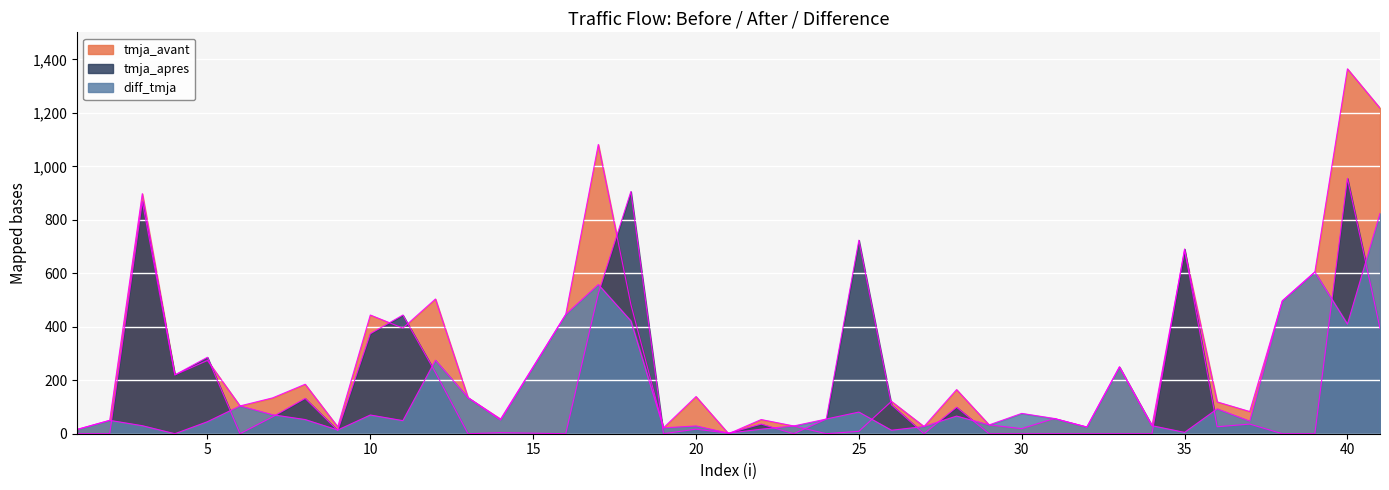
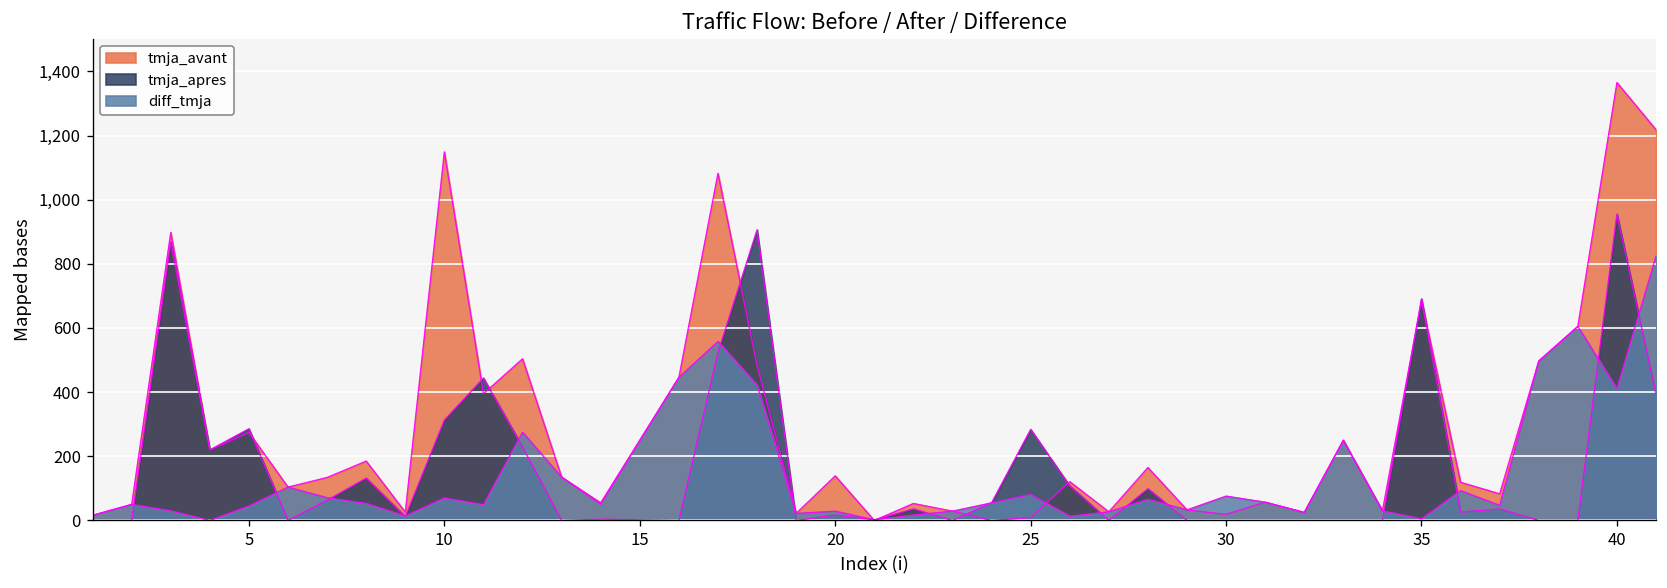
tmja_avant, 10: 440 -> 1,150
tmja_apres, 10: 370 -> 310
tmja_apres, 25: 720 -> 280
